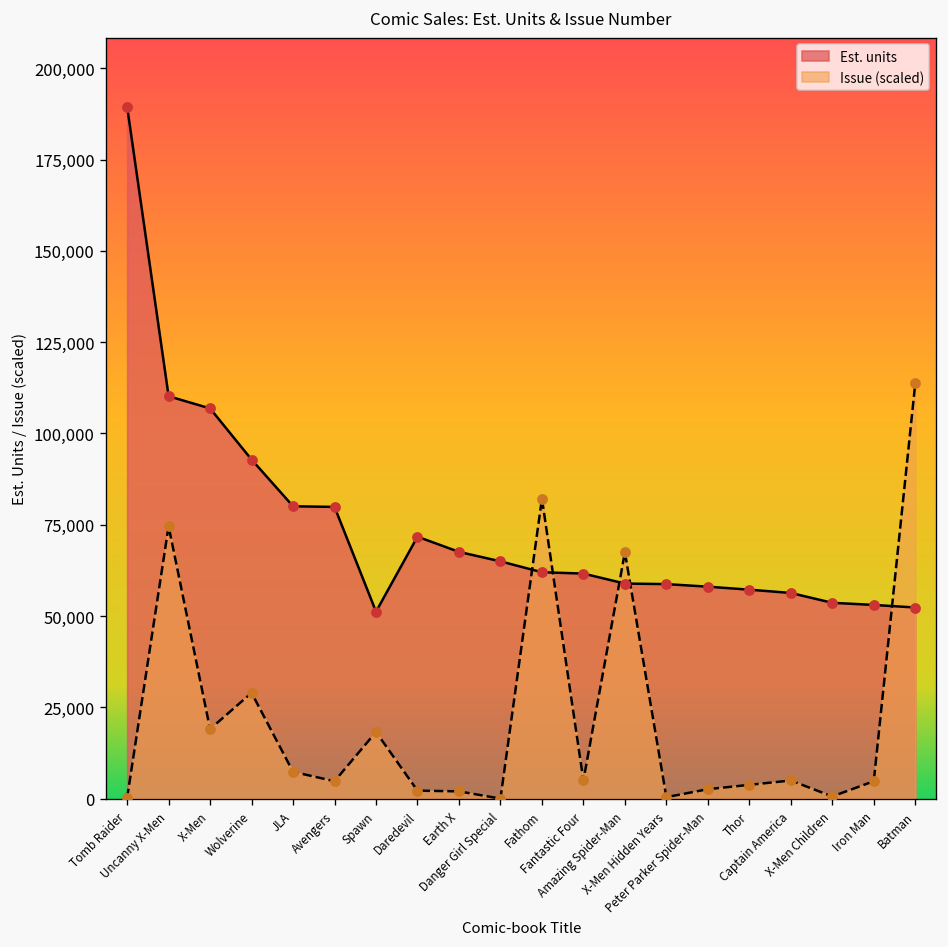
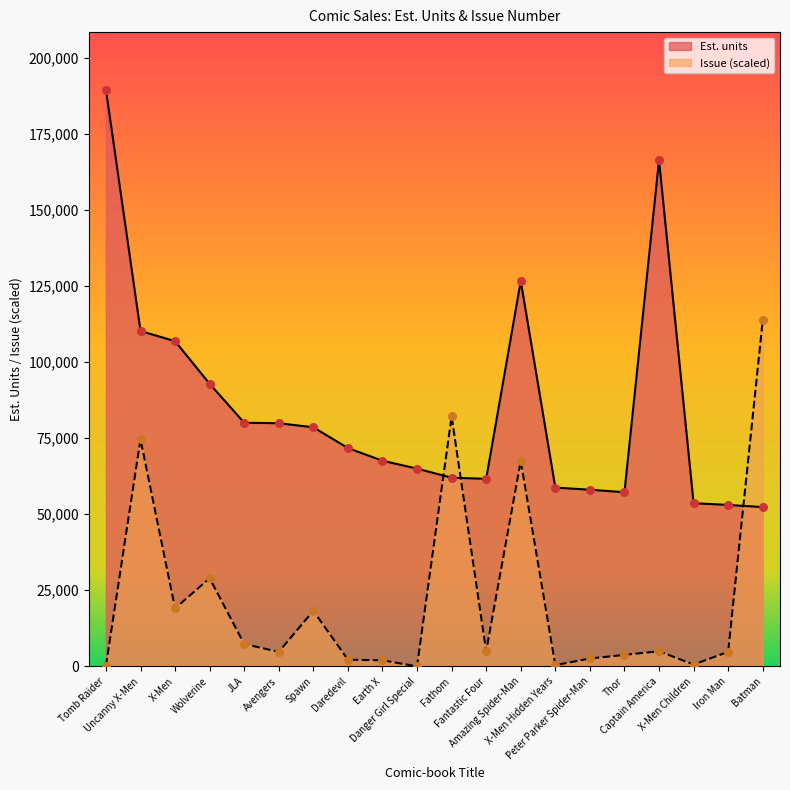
Est. units, Spawn: 51,000 -> 79,000
Est. units, Amazing Spider-Man: 59,000 -> 127,000
Est. units, Captain America: 56,000 -> 166,000
